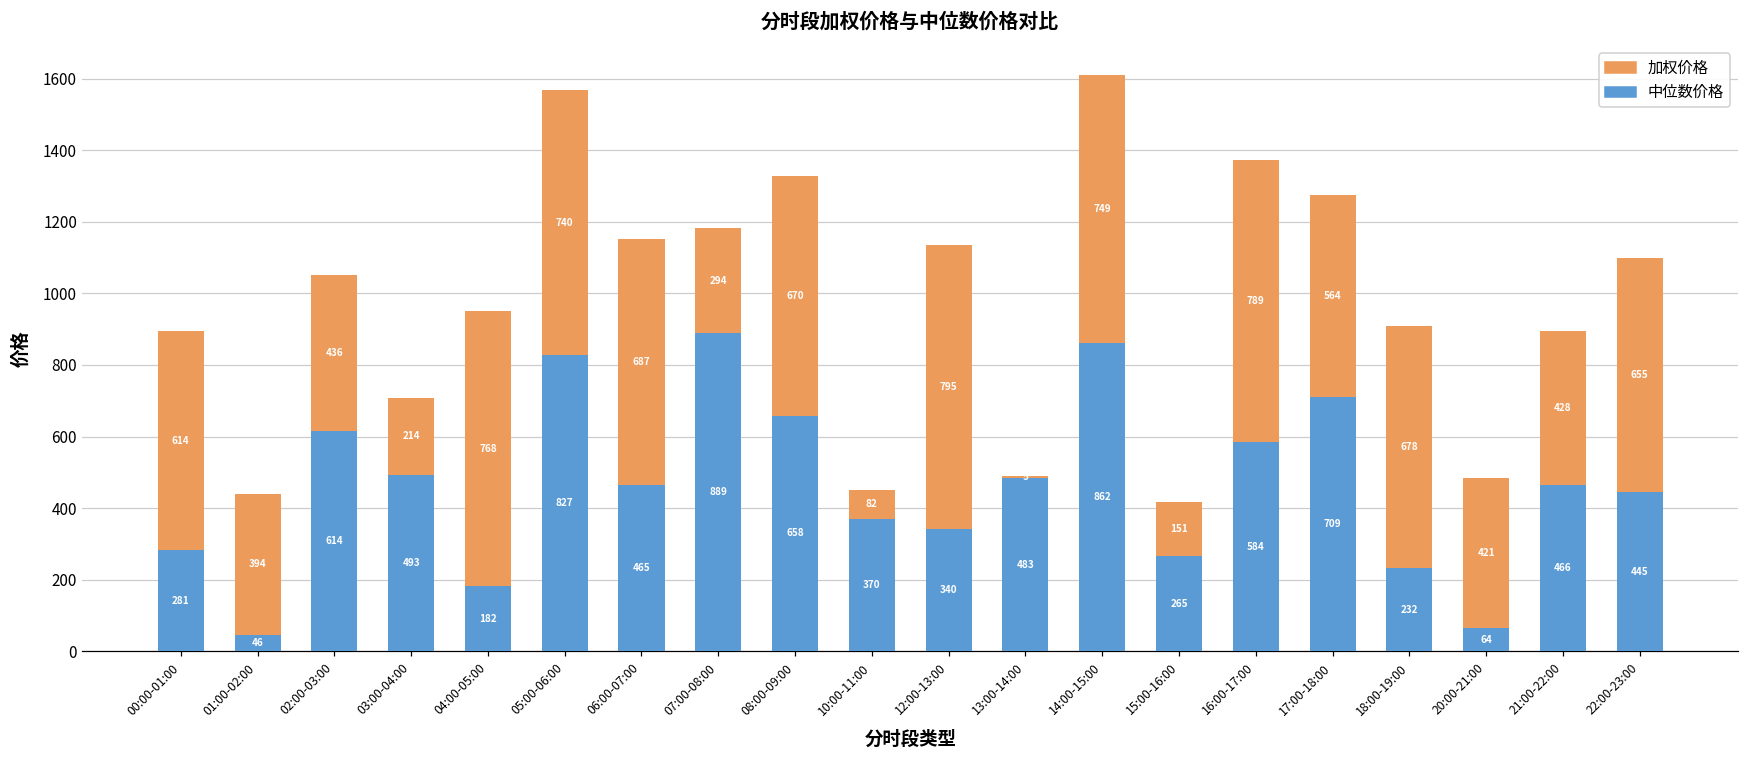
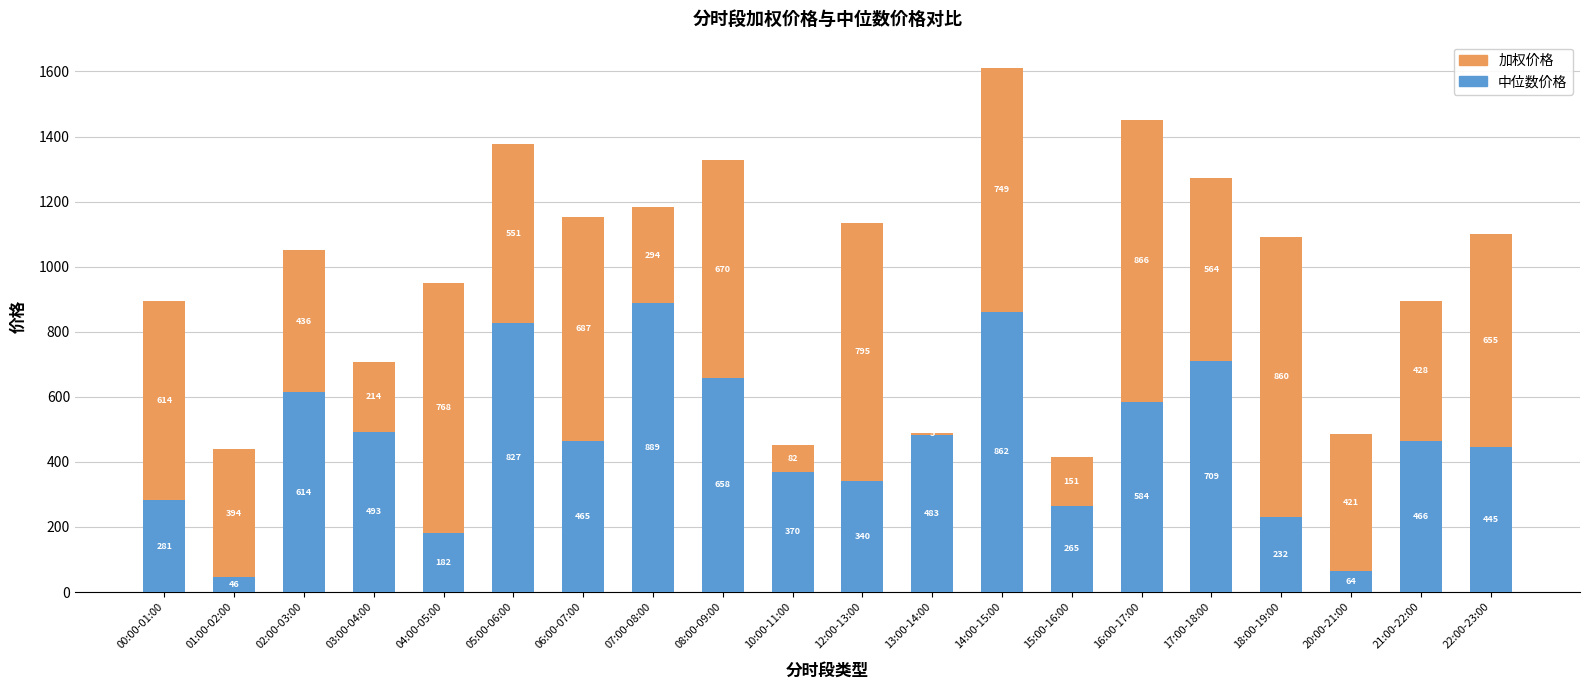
加权价格, 05:00-06:00: 740 -> 551
加权价格, 16:00-17:00: 789 -> 866
加权价格, 18:00-19:00: 678 -> 860
